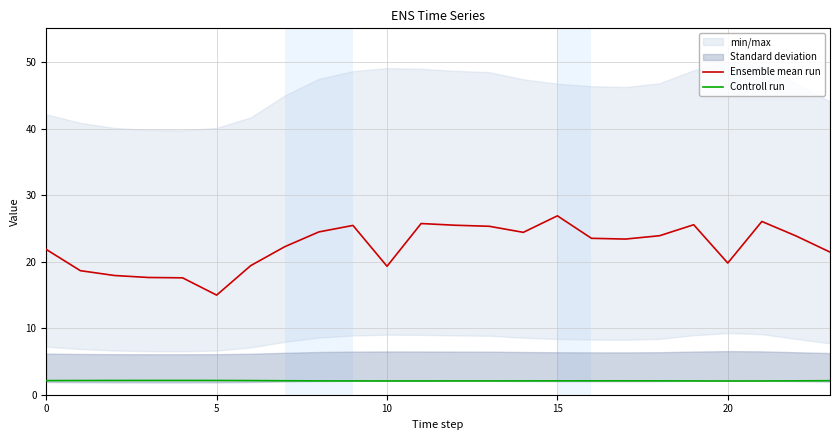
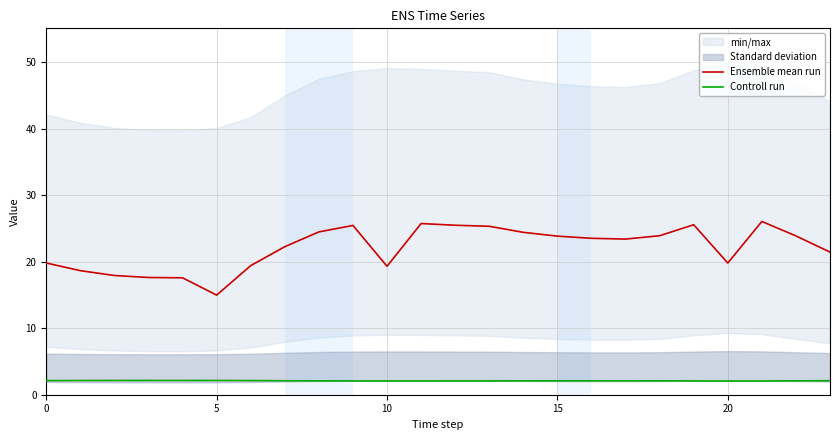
Ensemble mean run, 0: 22 -> 20
Ensemble mean run, 15: 27 -> 24
